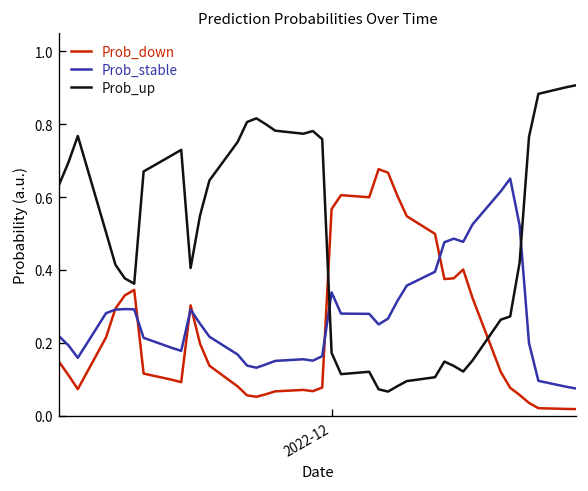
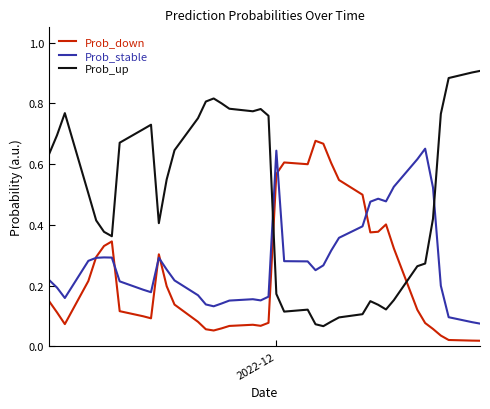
Prob_stable, 2022-12: 0.34 -> 0.64
